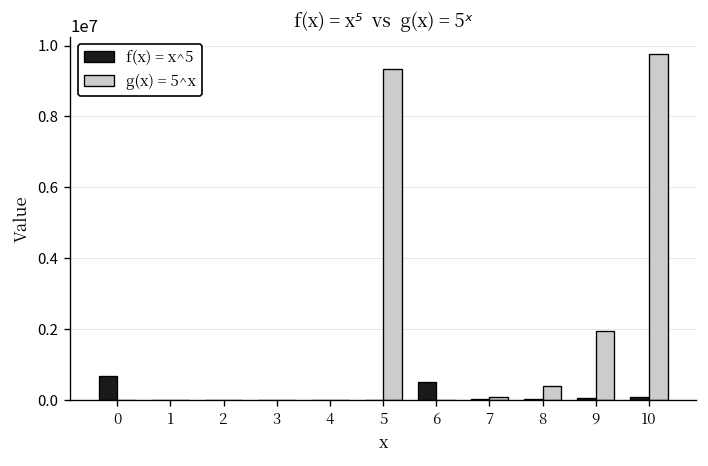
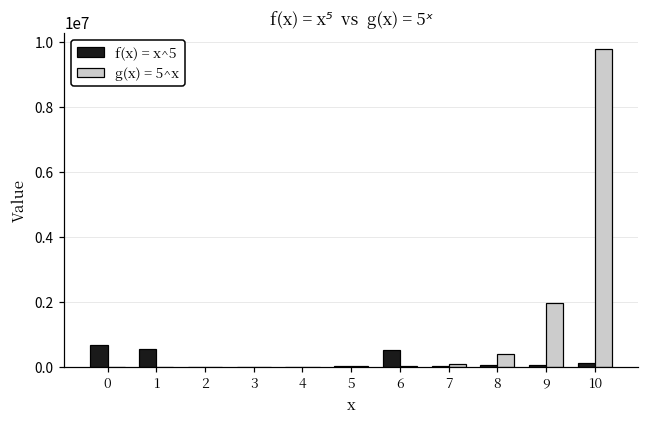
f(x) = x^5, 1: 0 -> 500000
g(x) = 5^x, 5: 9300000 -> 0
